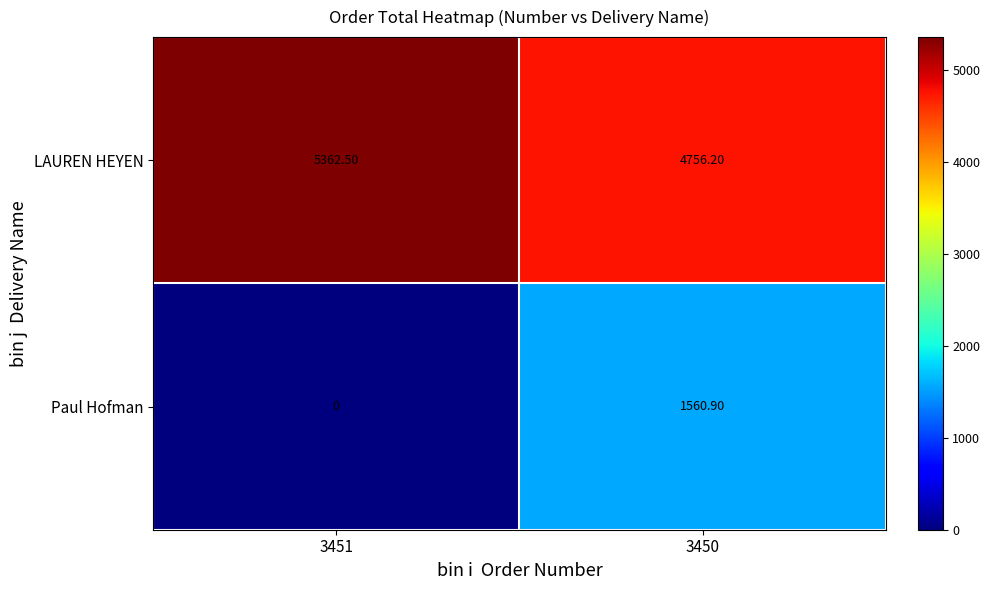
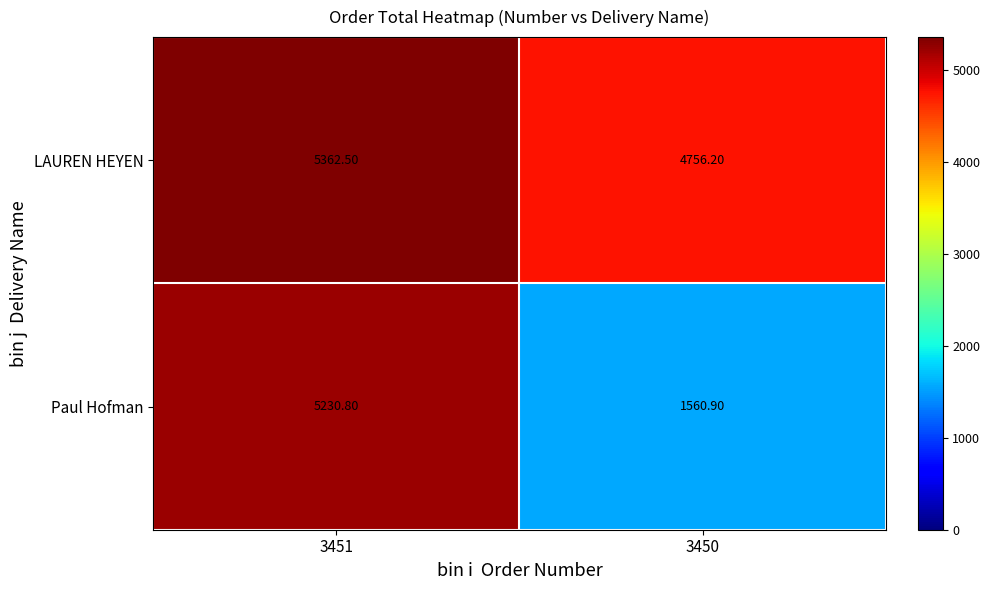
Paul Hofman, 3451: 0 -> 5230.80
